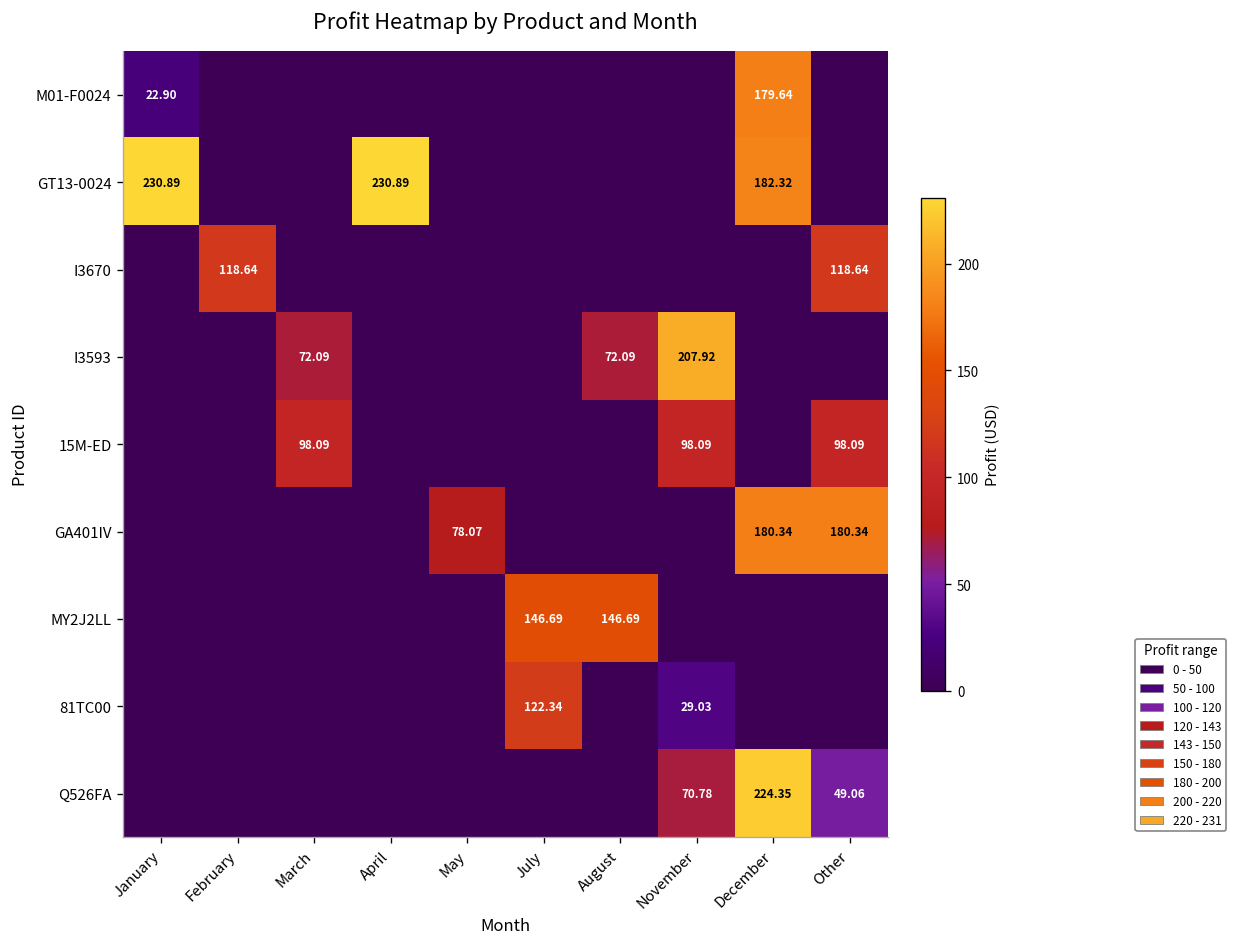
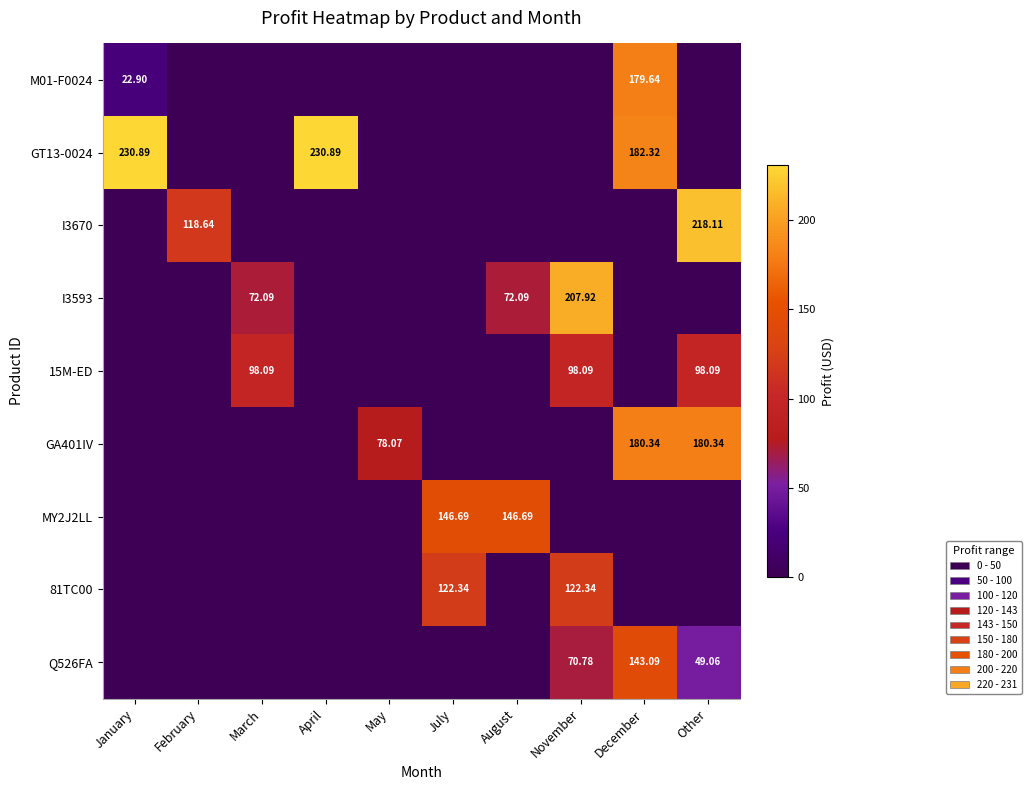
I3670, Other: 118.64 -> 218.11
81TC00, November: 29.03 -> 122.34
Q526FA, December: 224.35 -> 143.09
